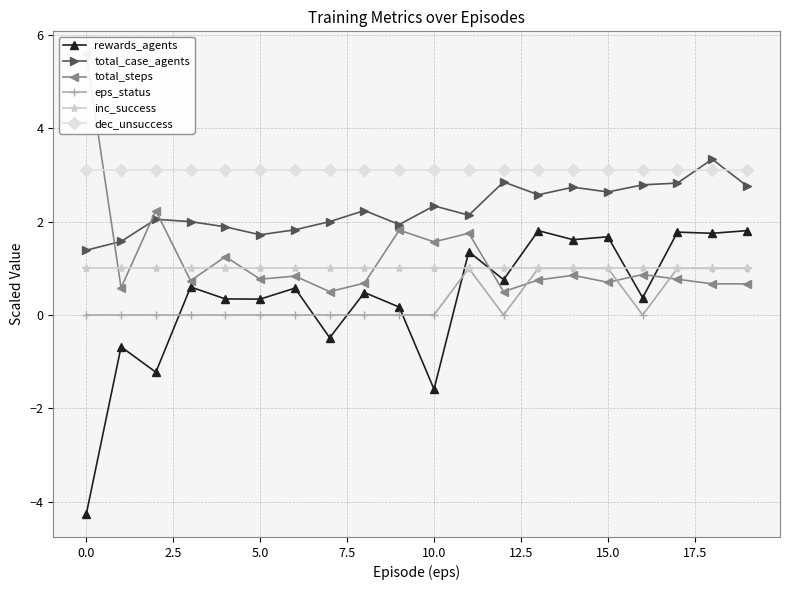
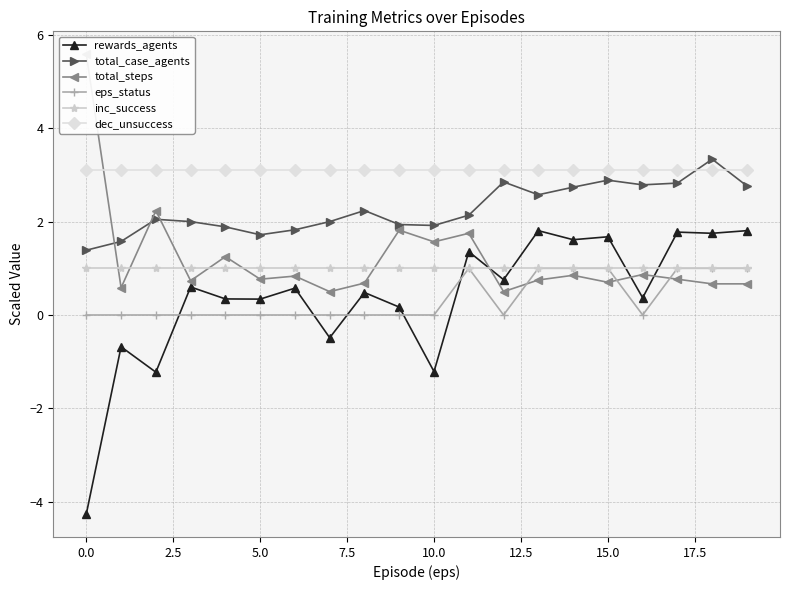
rewards_agents, 10.0: -1.6 -> -1.2
total_case_agents, 10.0: 2.3 -> 1.9
total_case_agents, 15.0: 2.6 -> 2.9
